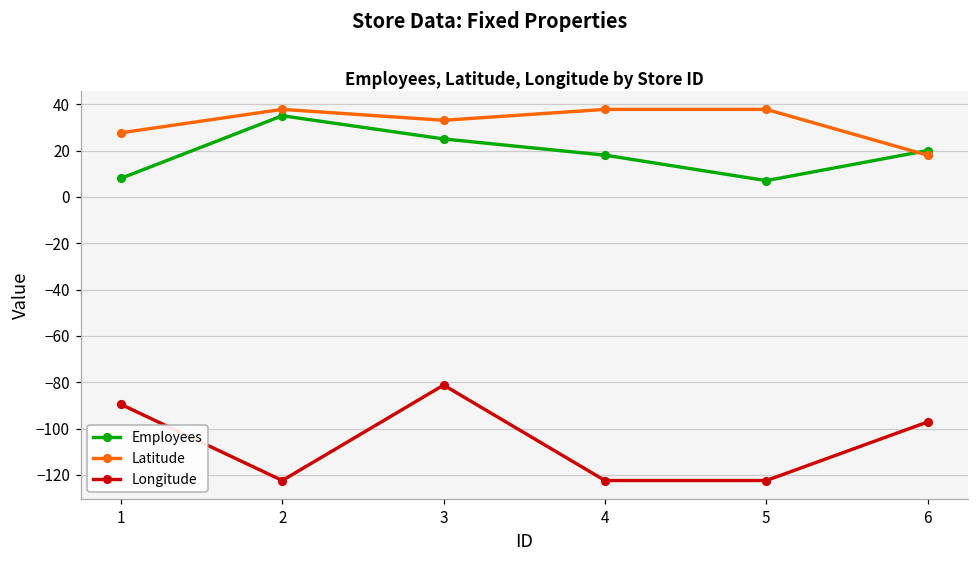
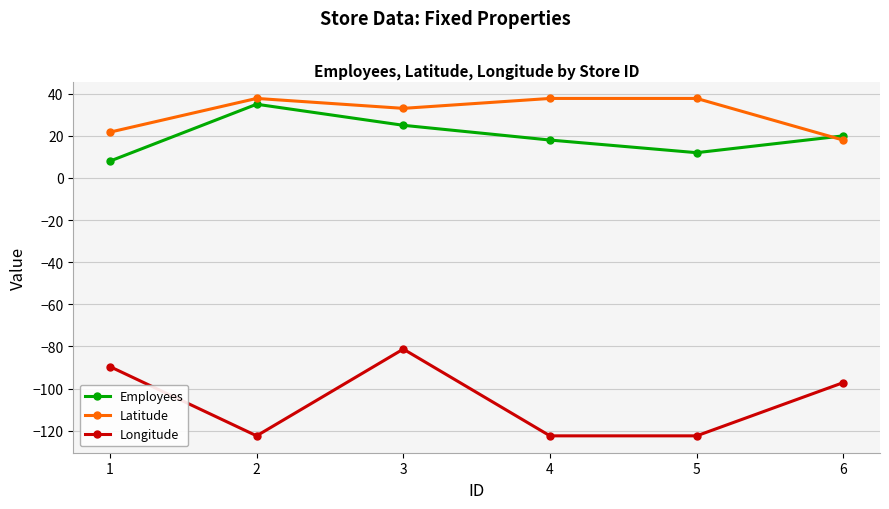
Latitude, 1: 28 -> 22
Employees, 5: 7 -> 12
